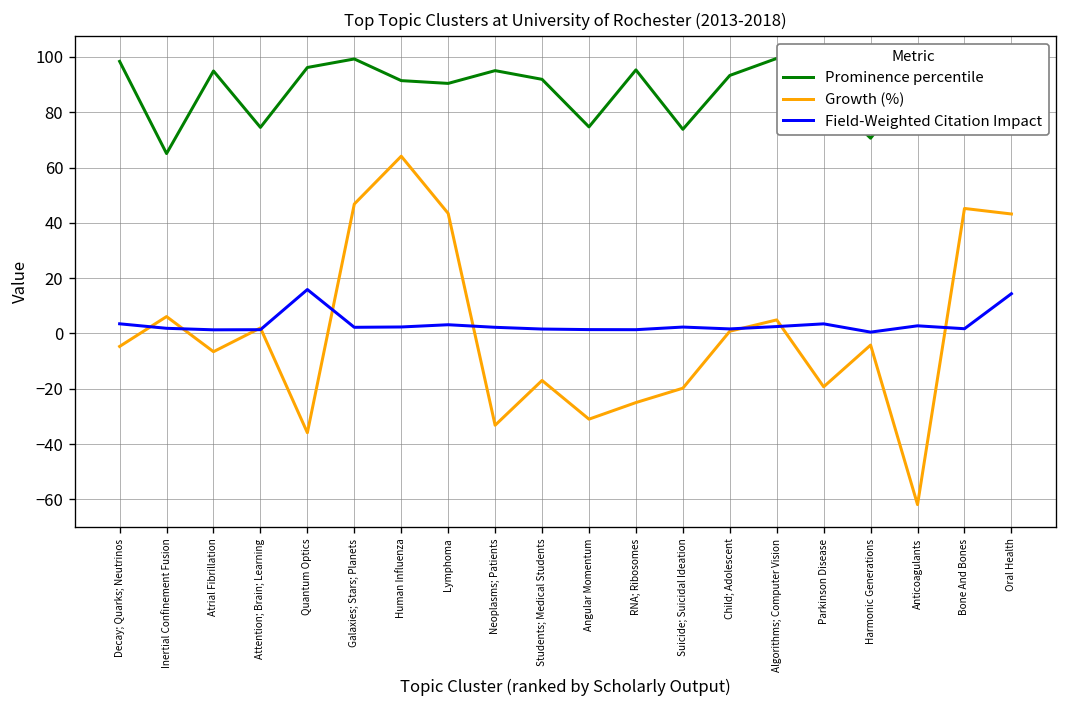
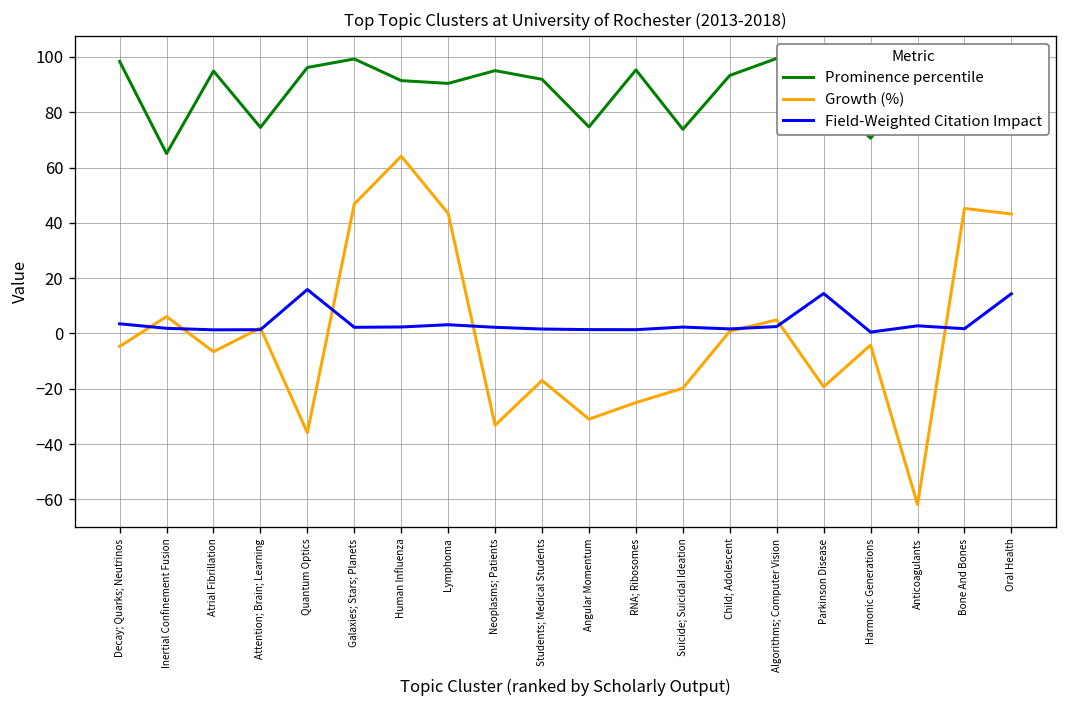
Field-Weighted Citation Impact, Parkinson Disease: 3 -> 14
